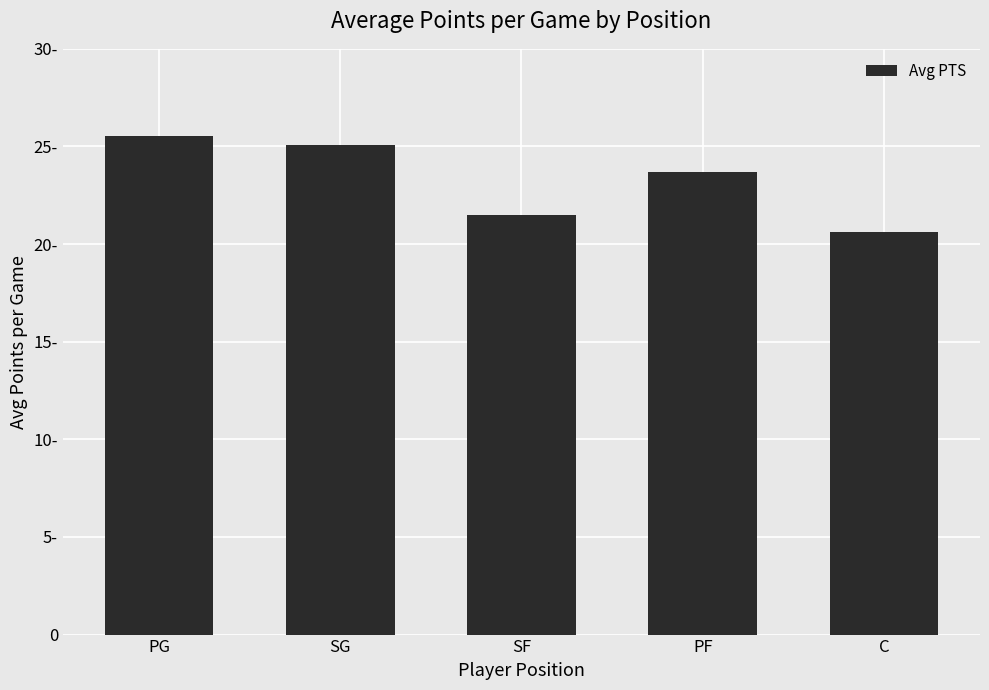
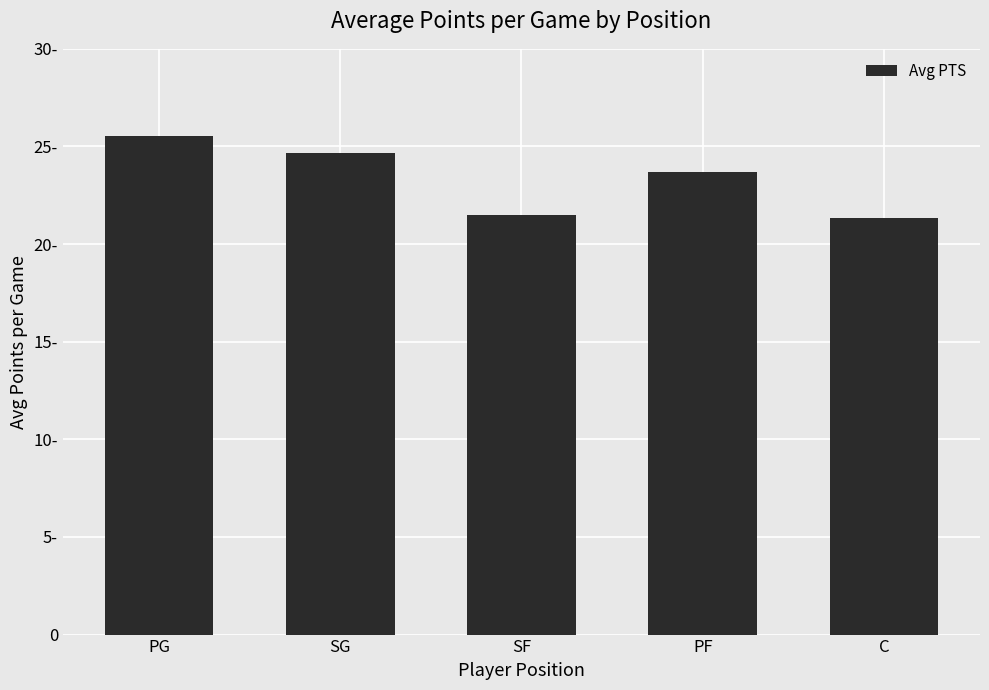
SG: 25.1- -> 24.6-
C: 20.6- -> 21.4-
